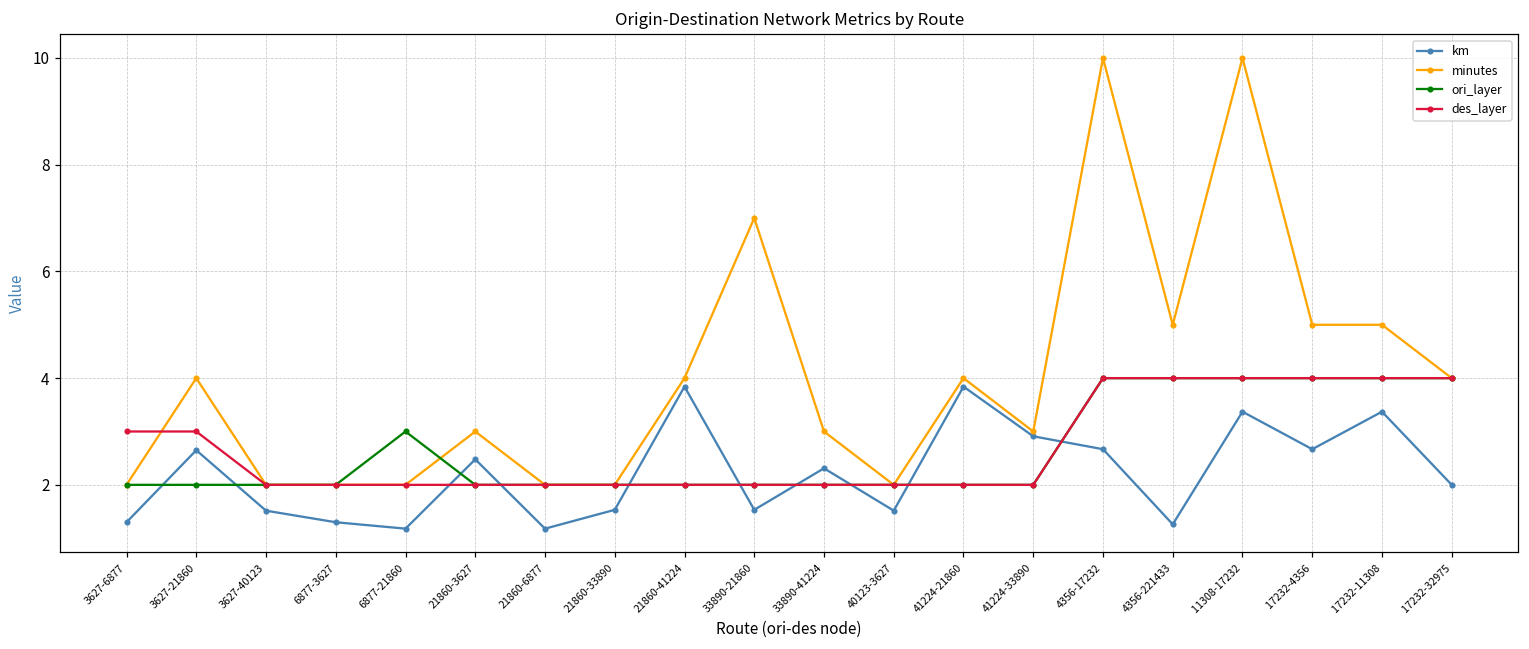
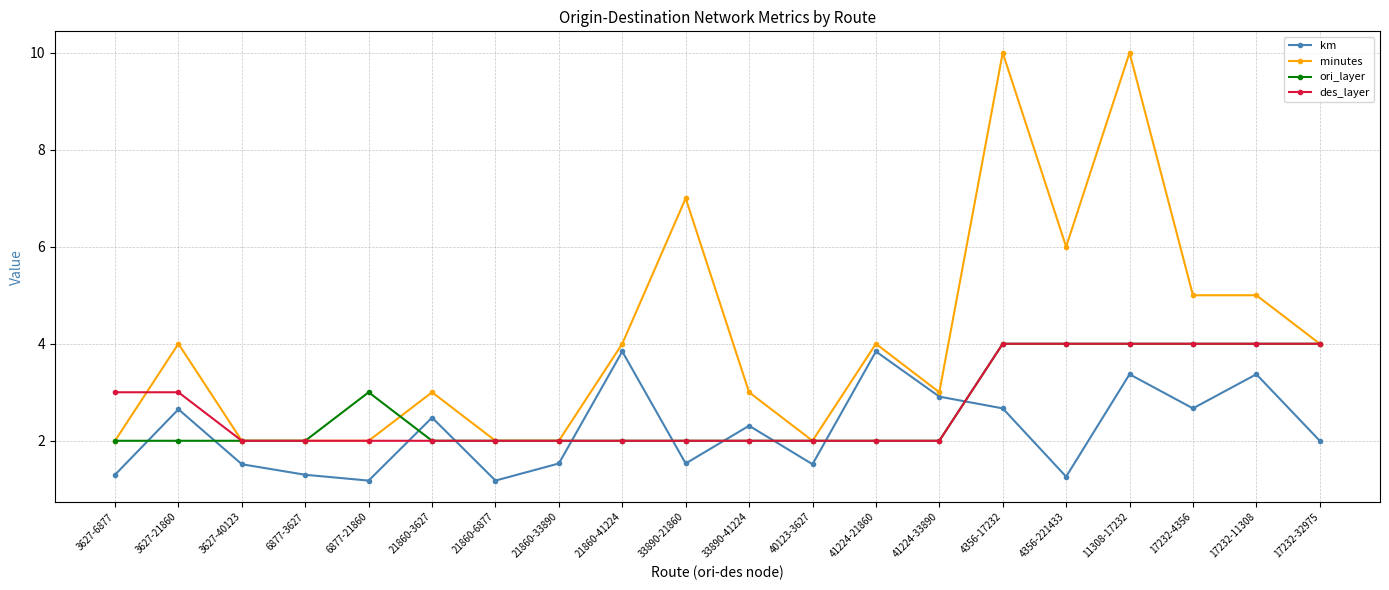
minutes, 4356-221433: 5 -> 6
